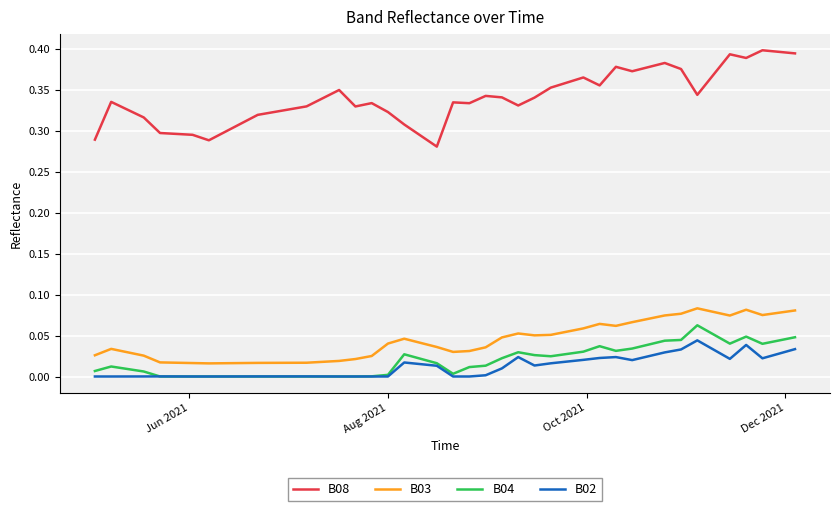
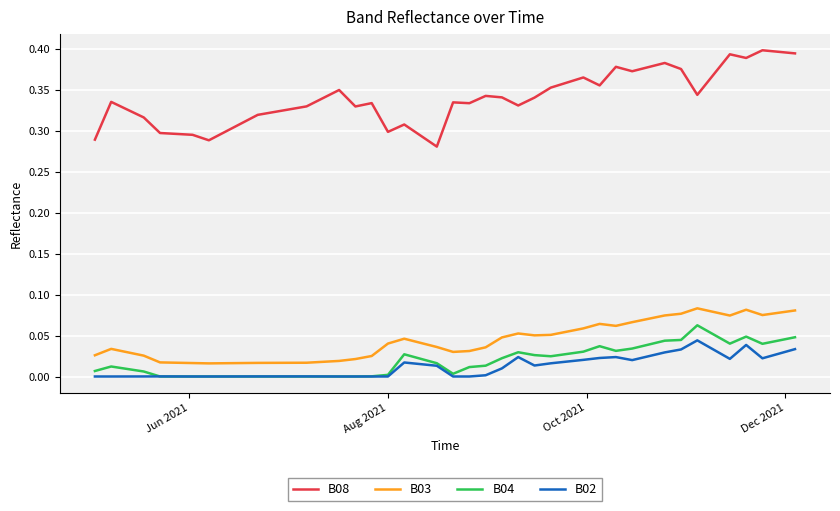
B08, Aug 2021: 0.32 -> 0.30
